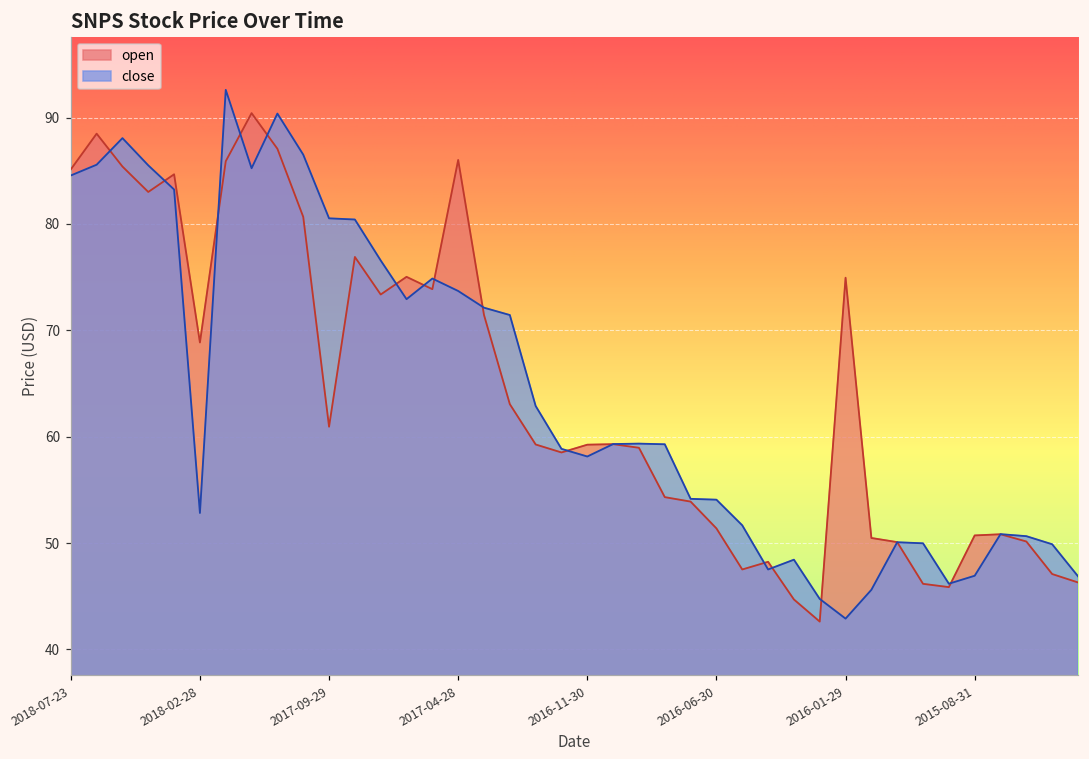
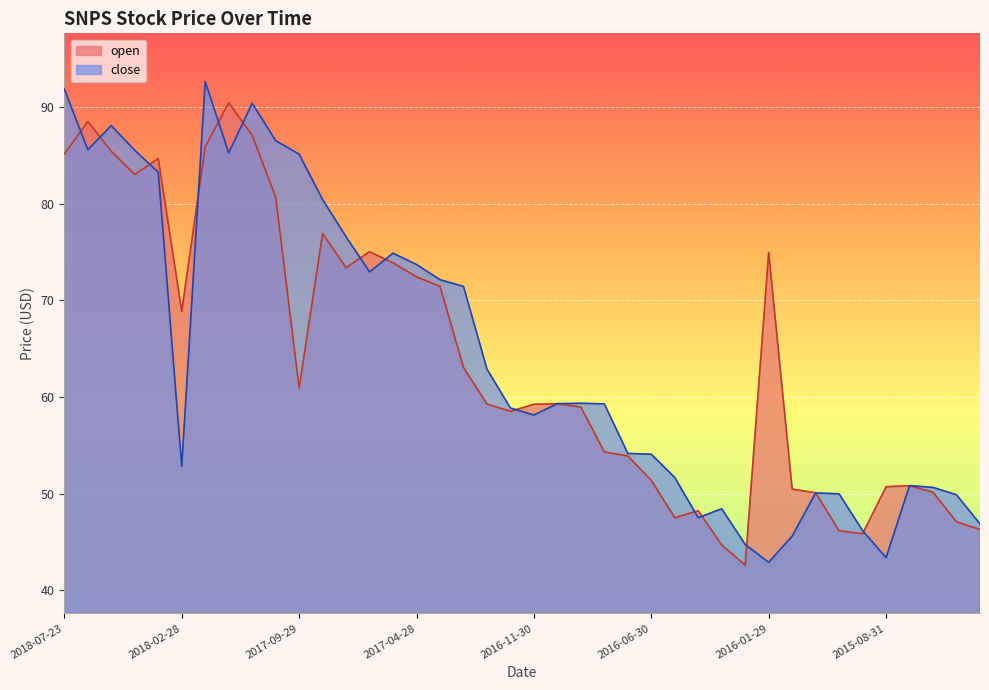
close, 2018-07-23: 85 -> 92
close, 2017-09-29: 81 -> 85
open, 2017-04-28: 86 -> 72
close, 2015-08-31: 47 -> 43
